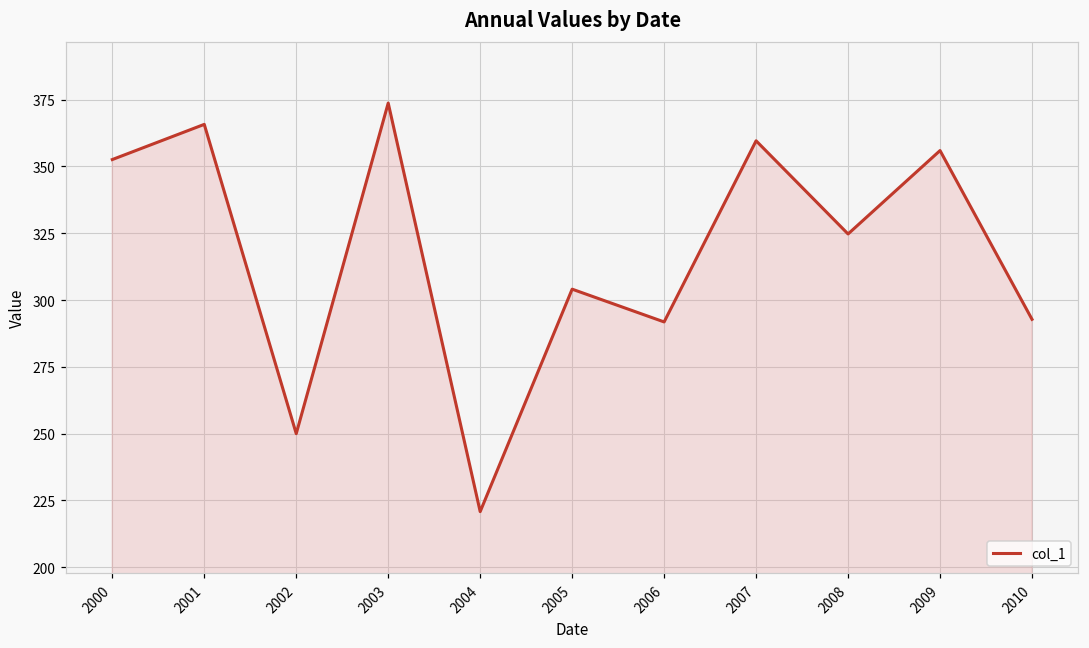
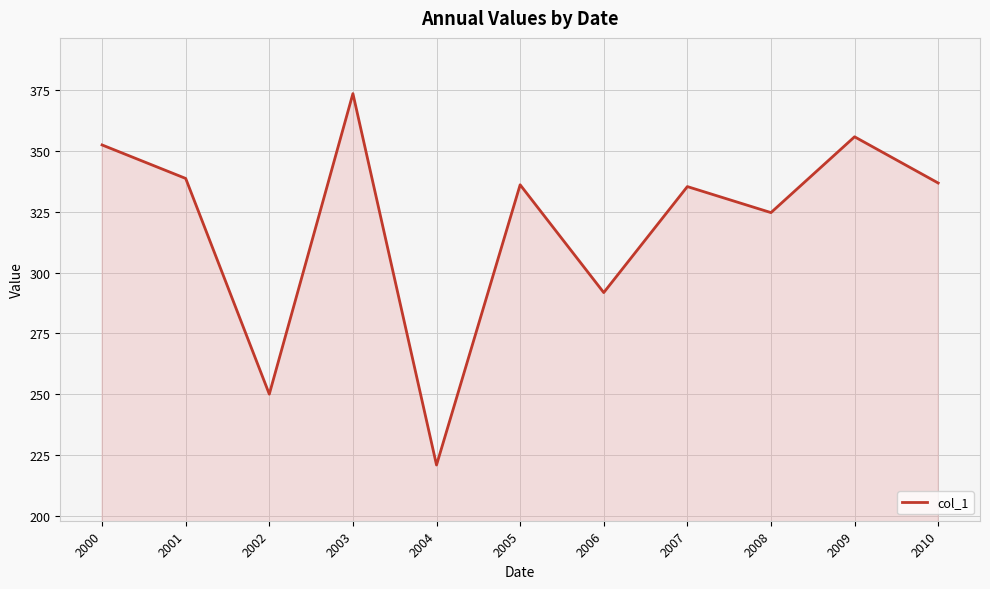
2001: 366 -> 339
2005: 304 -> 336
2007: 360 -> 335
2010: 293 -> 337
